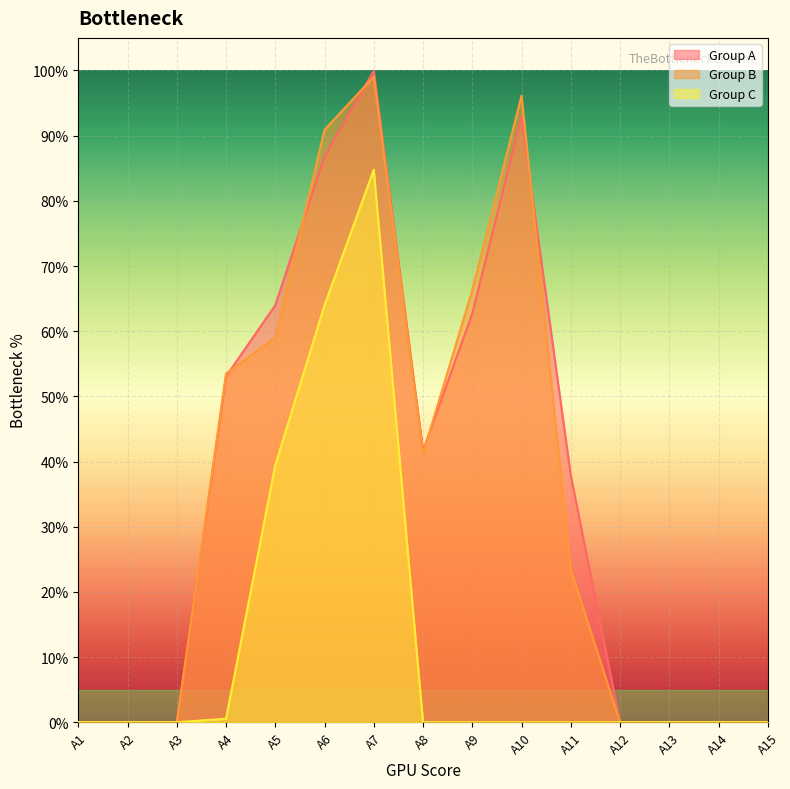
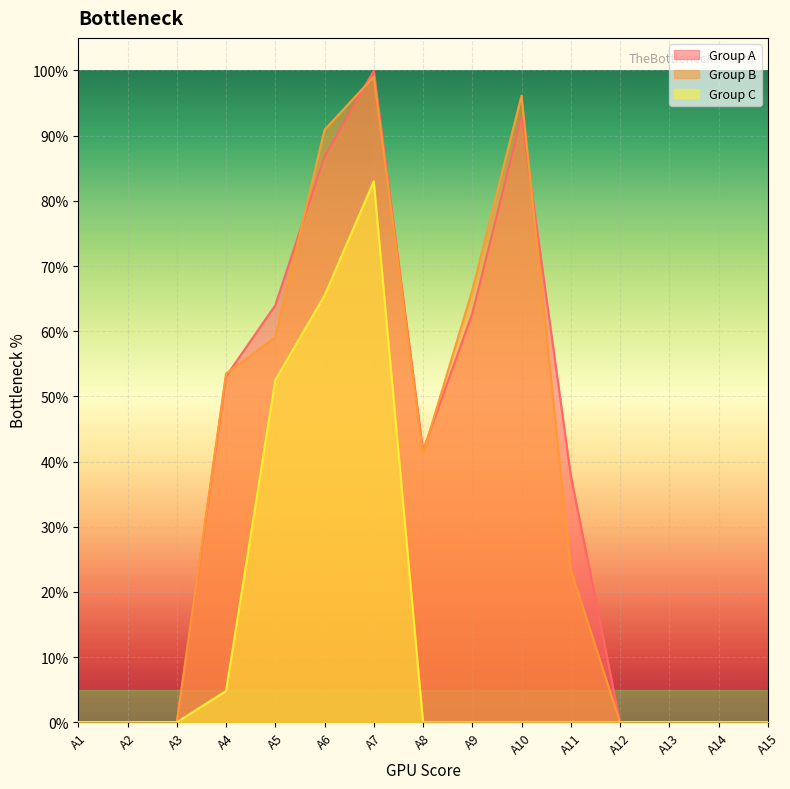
Group C, A4: 1% -> 5%
Group C, A5: 39% -> 53%
Group C, A6: 64% -> 65%
Group C, A7: 85% -> 83%
